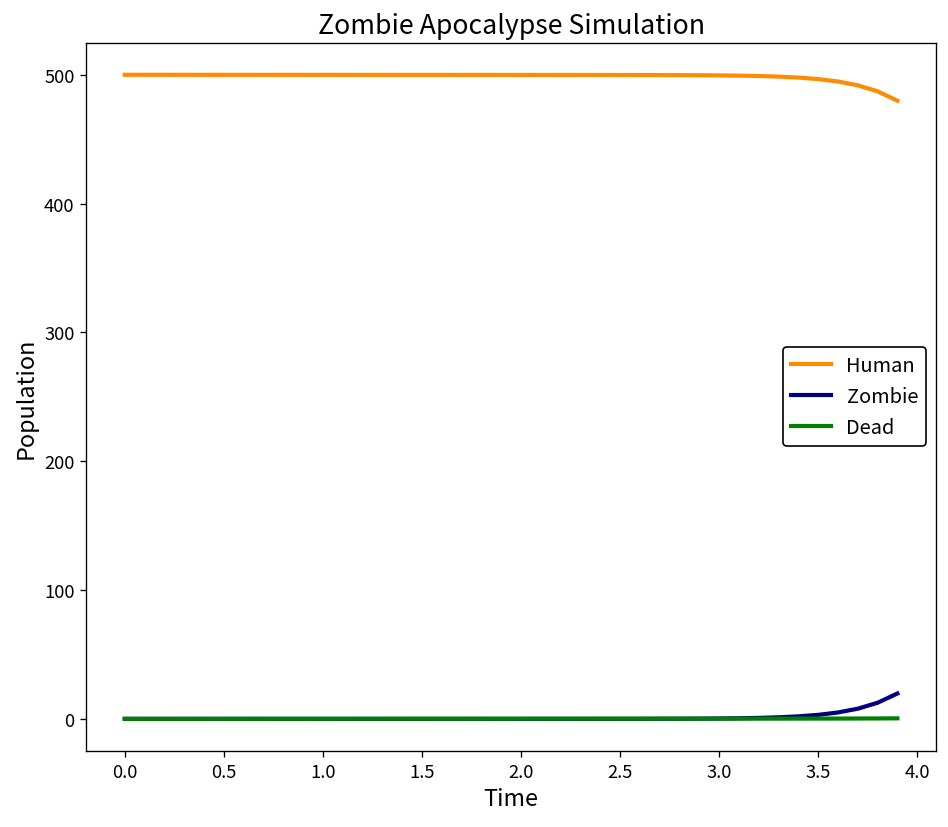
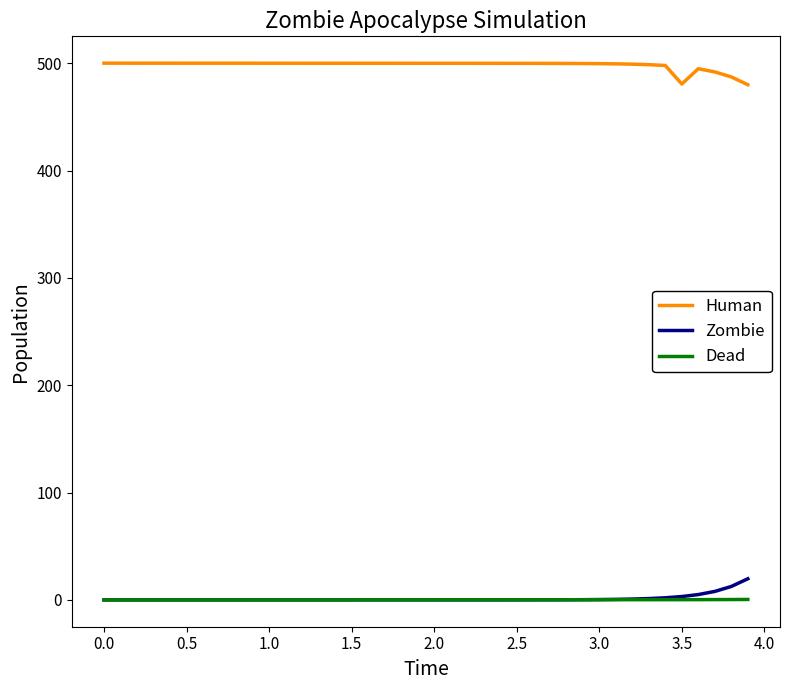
Human, 3.5: 497 -> 481
